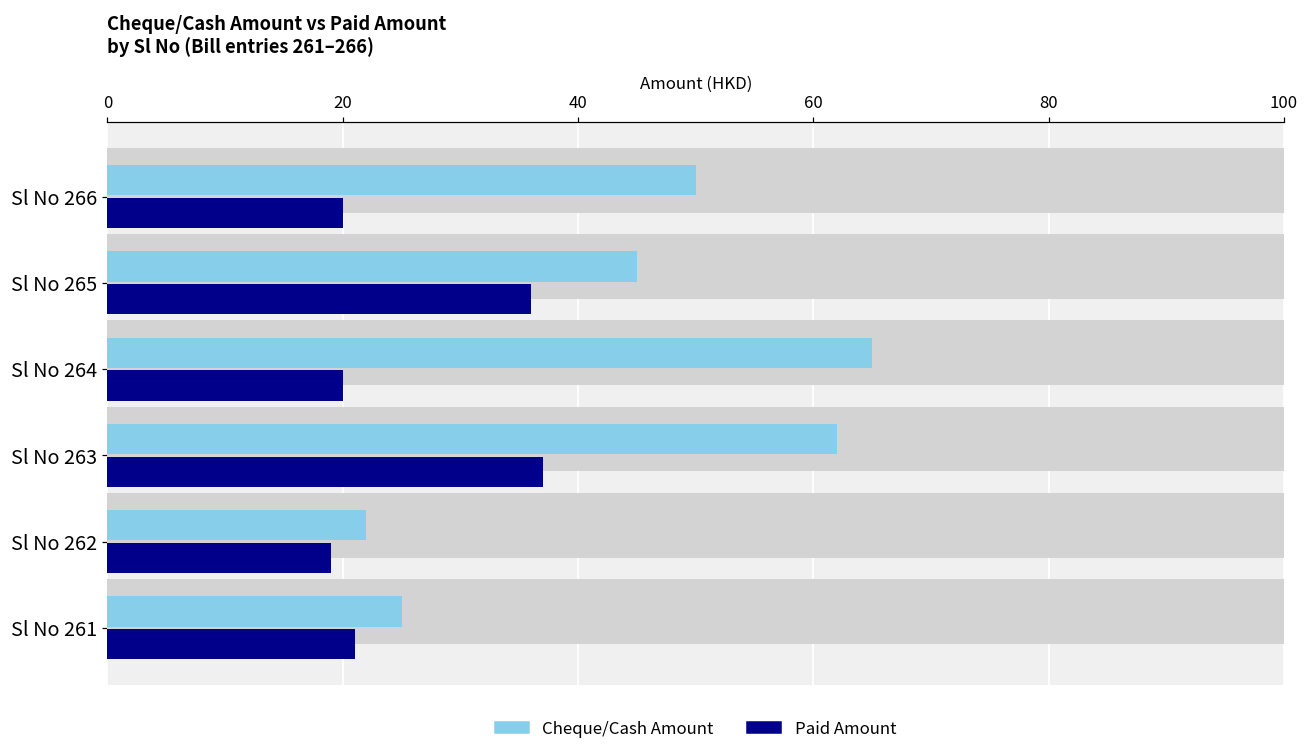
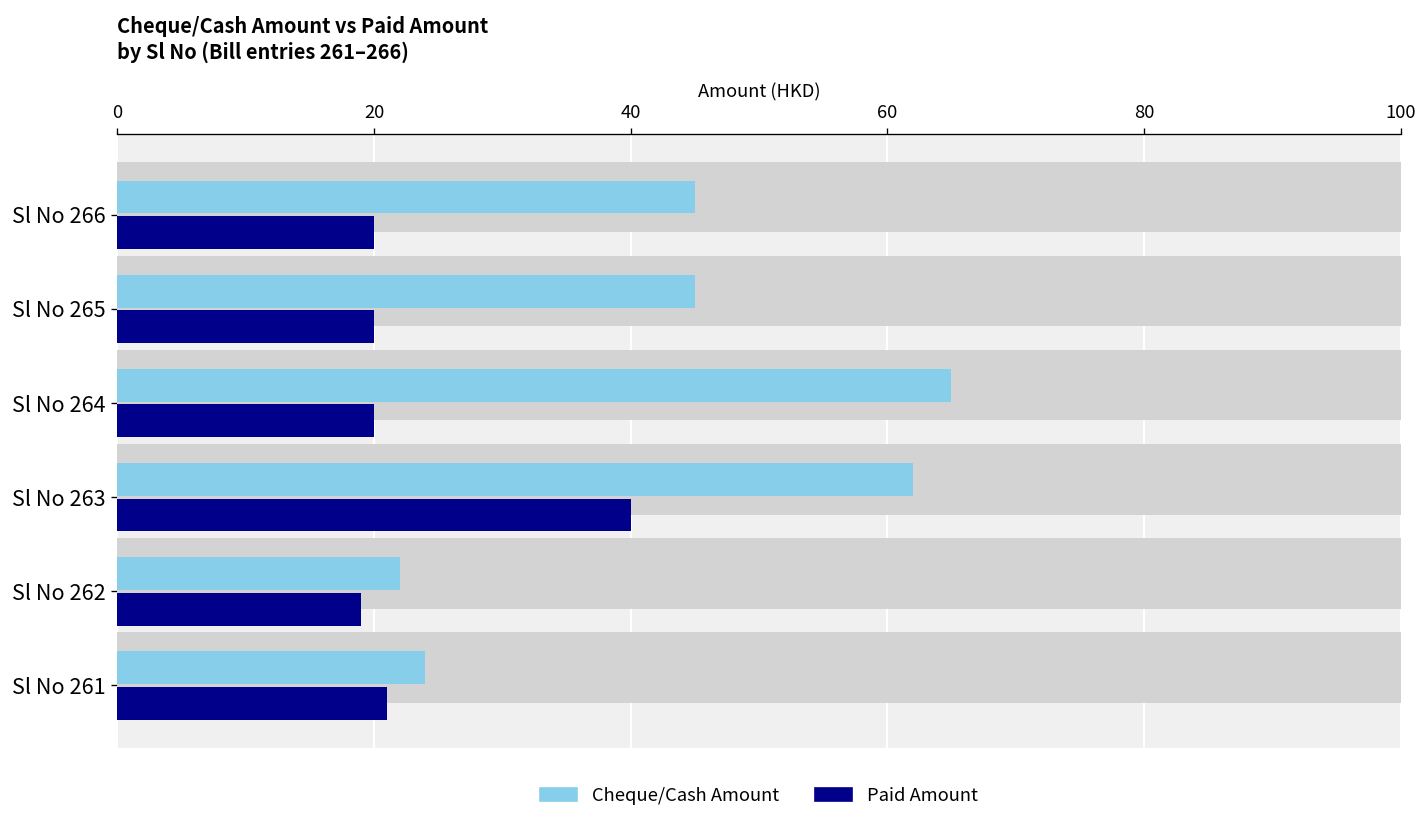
Cheque/Cash Amount, Sl No 266: 50 -> 45
Paid Amount, Sl No 265: 36 -> 20
Paid Amount, Sl No 263: 37 -> 40
Cheque/Cash Amount, Sl No 261: 25 -> 24
